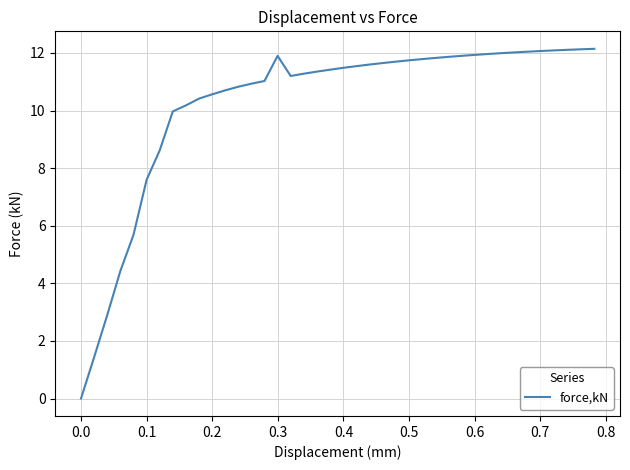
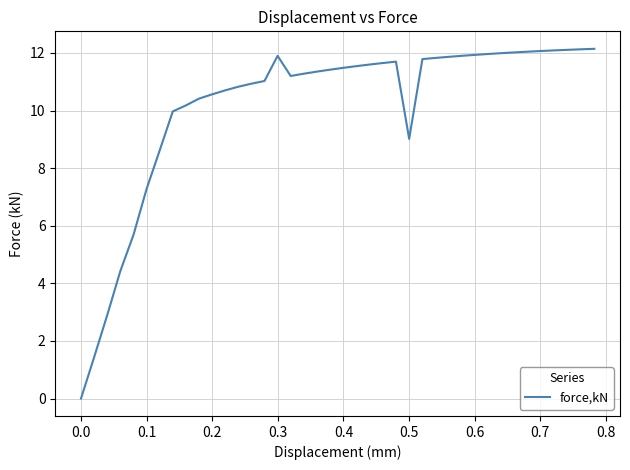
0.1: 7.6 -> 7.3
0.5: 11.7 -> 9.0
